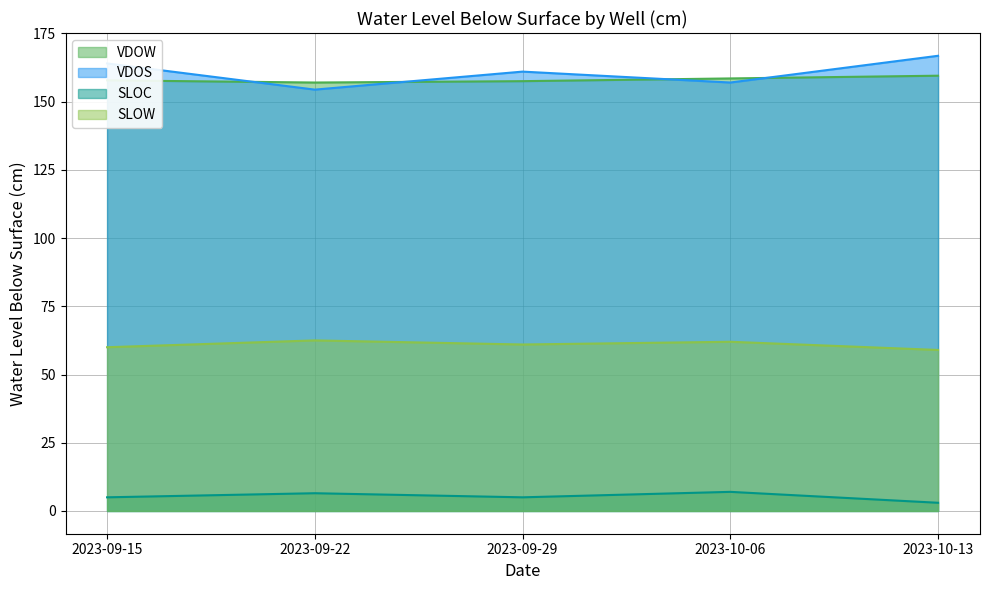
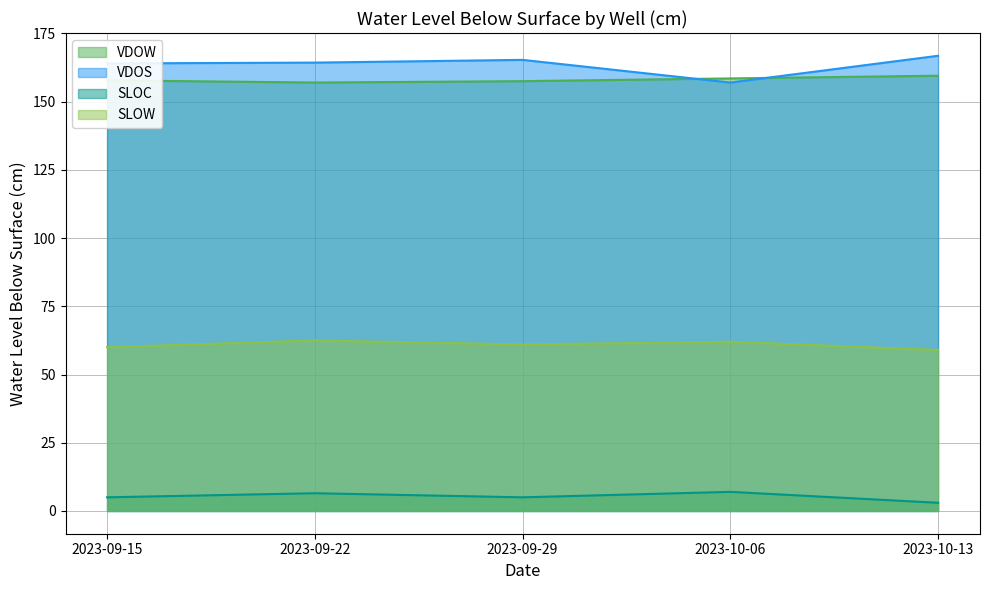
VDOS, 2023-09-22: 154 -> 164
VDOS, 2023-09-29: 161 -> 165
